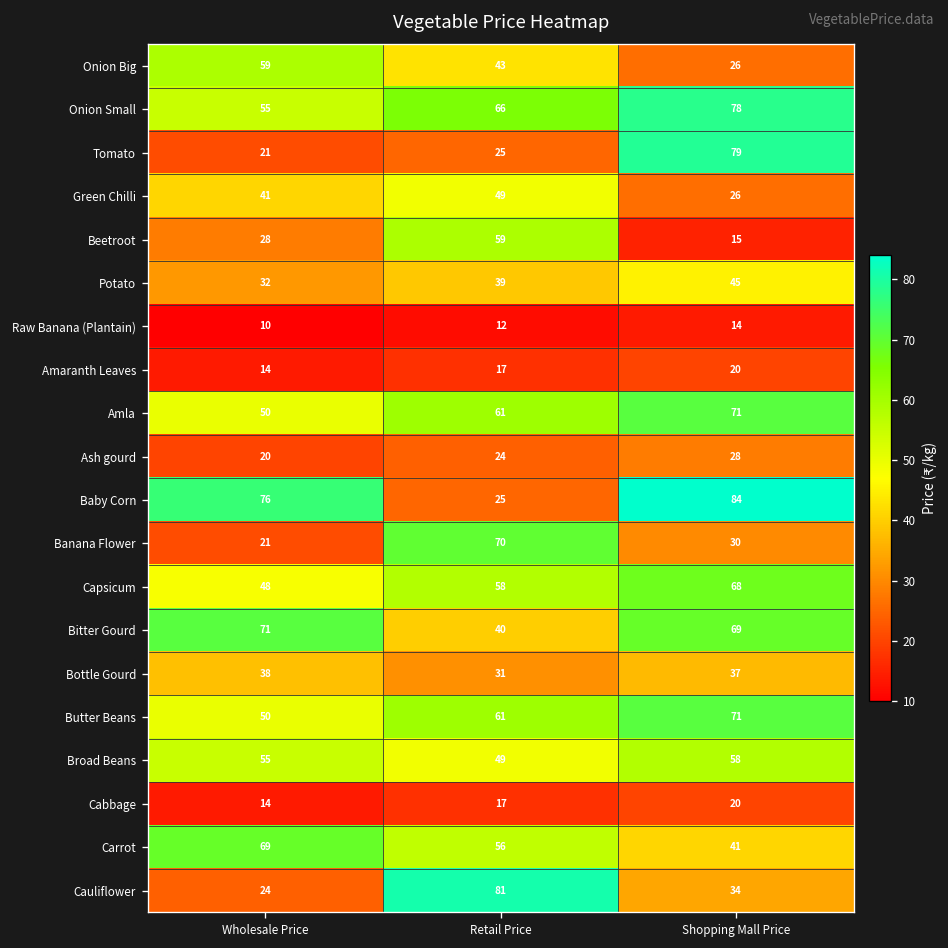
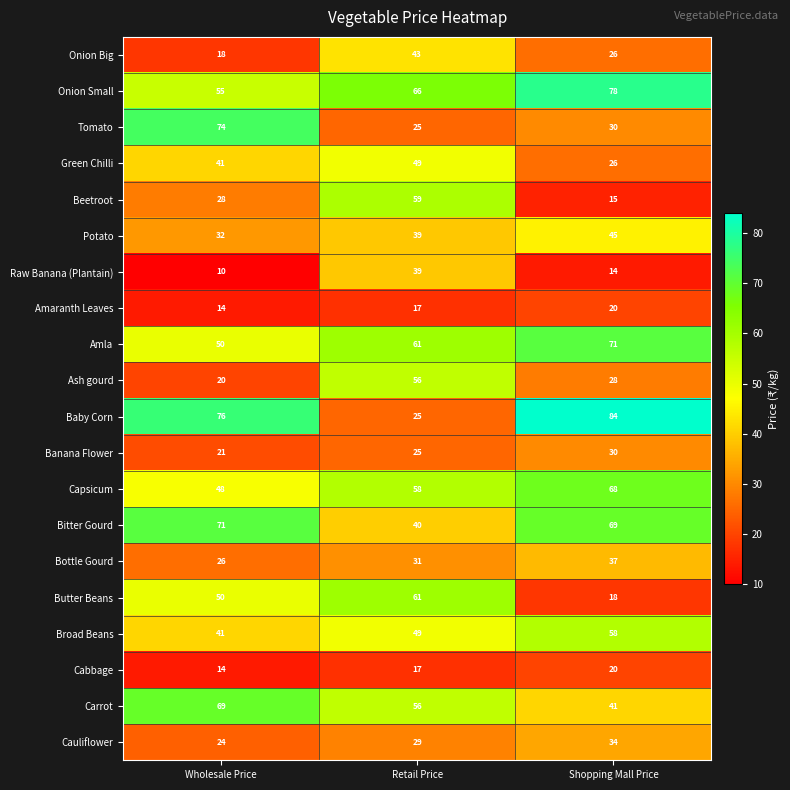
Onion Big, Wholesale Price: 59 -> 18
Tomato, Wholesale Price: 21 -> 74
Tomato, Shopping Mall Price: 79 -> 30
Raw Banana (Plantain), Retail Price: 12 -> 39
Ash gourd, Retail Price: 24 -> 56
Banana Flower, Retail Price: 70 -> 25
Bottle Gourd, Wholesale Price: 38 -> 26
Butter Beans, Shopping Mall Price: 71 -> 18
Broad Beans, Wholesale Price: 55 -> 41
Cauliflower, Retail Price: 81 -> 29
